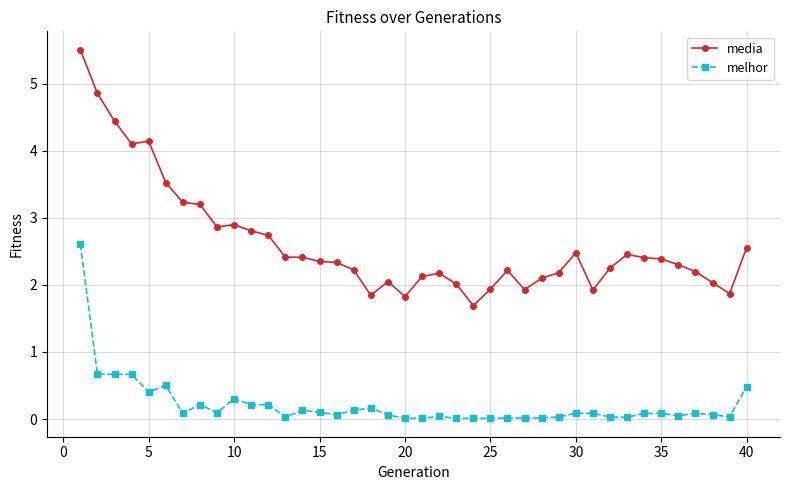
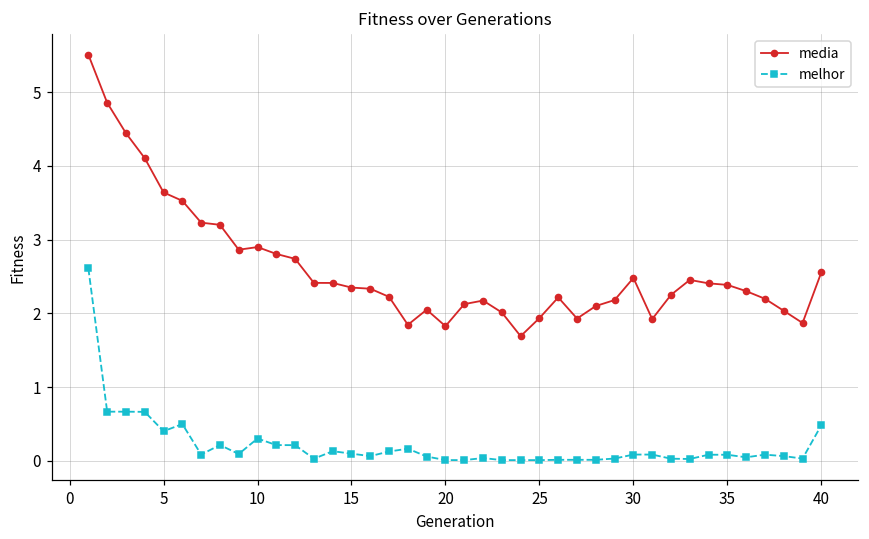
media, 5: 4.1 -> 3.6
